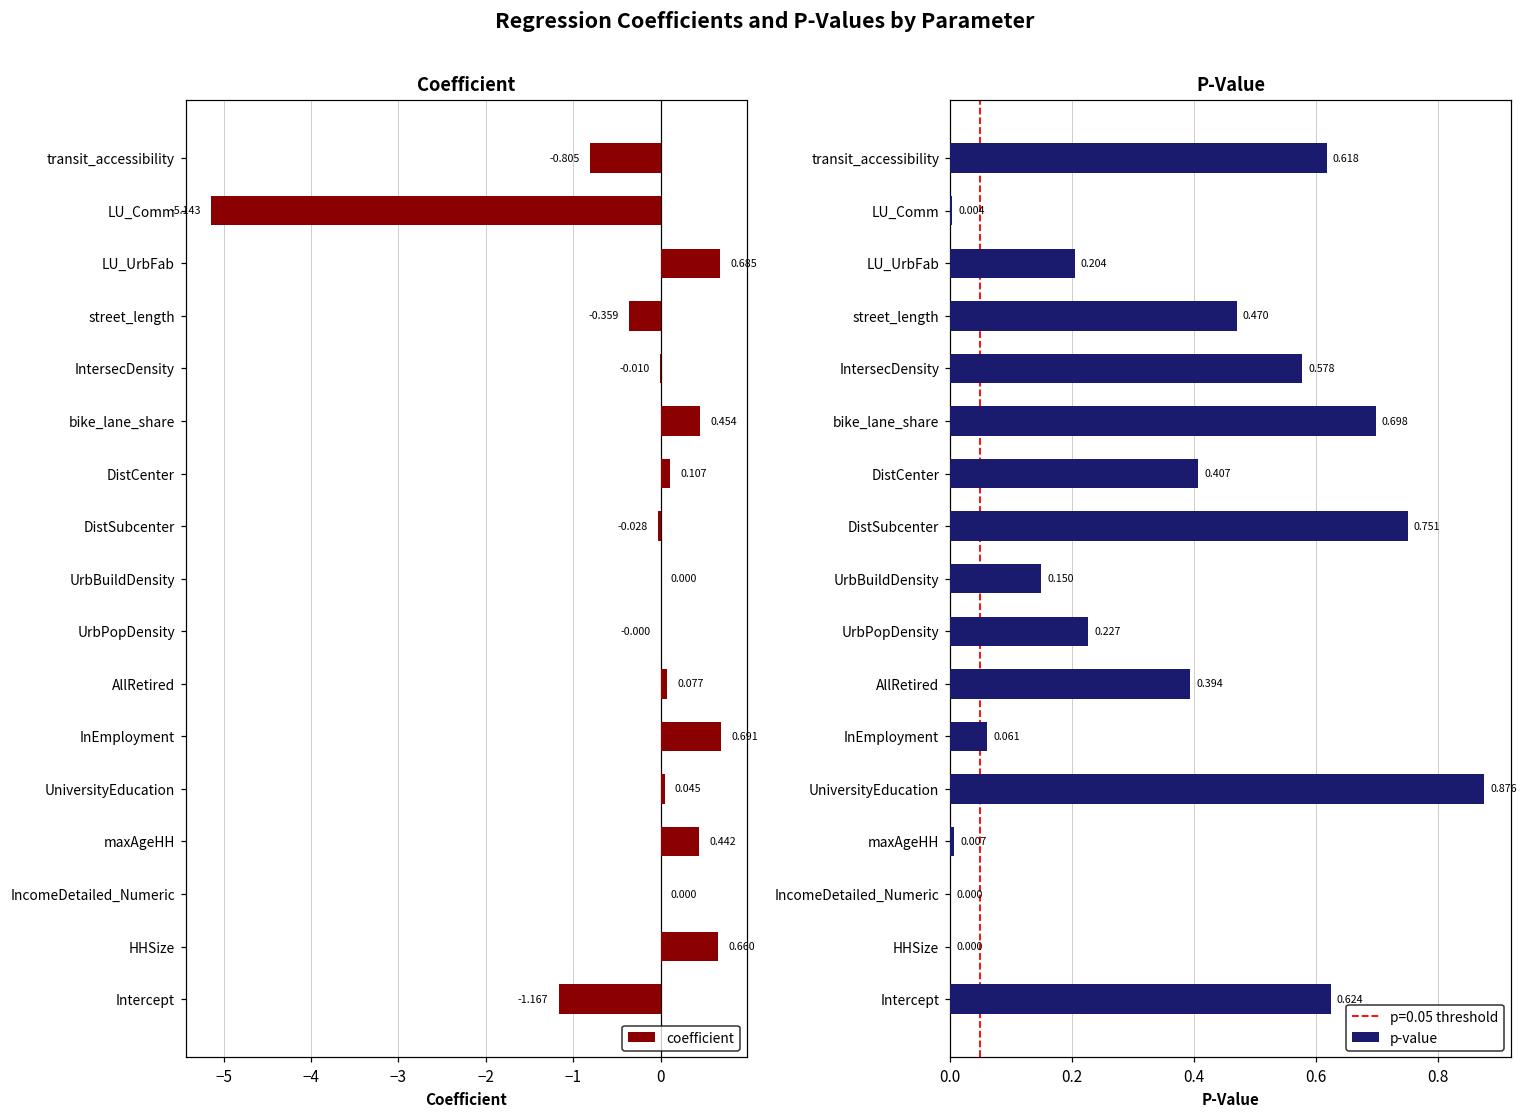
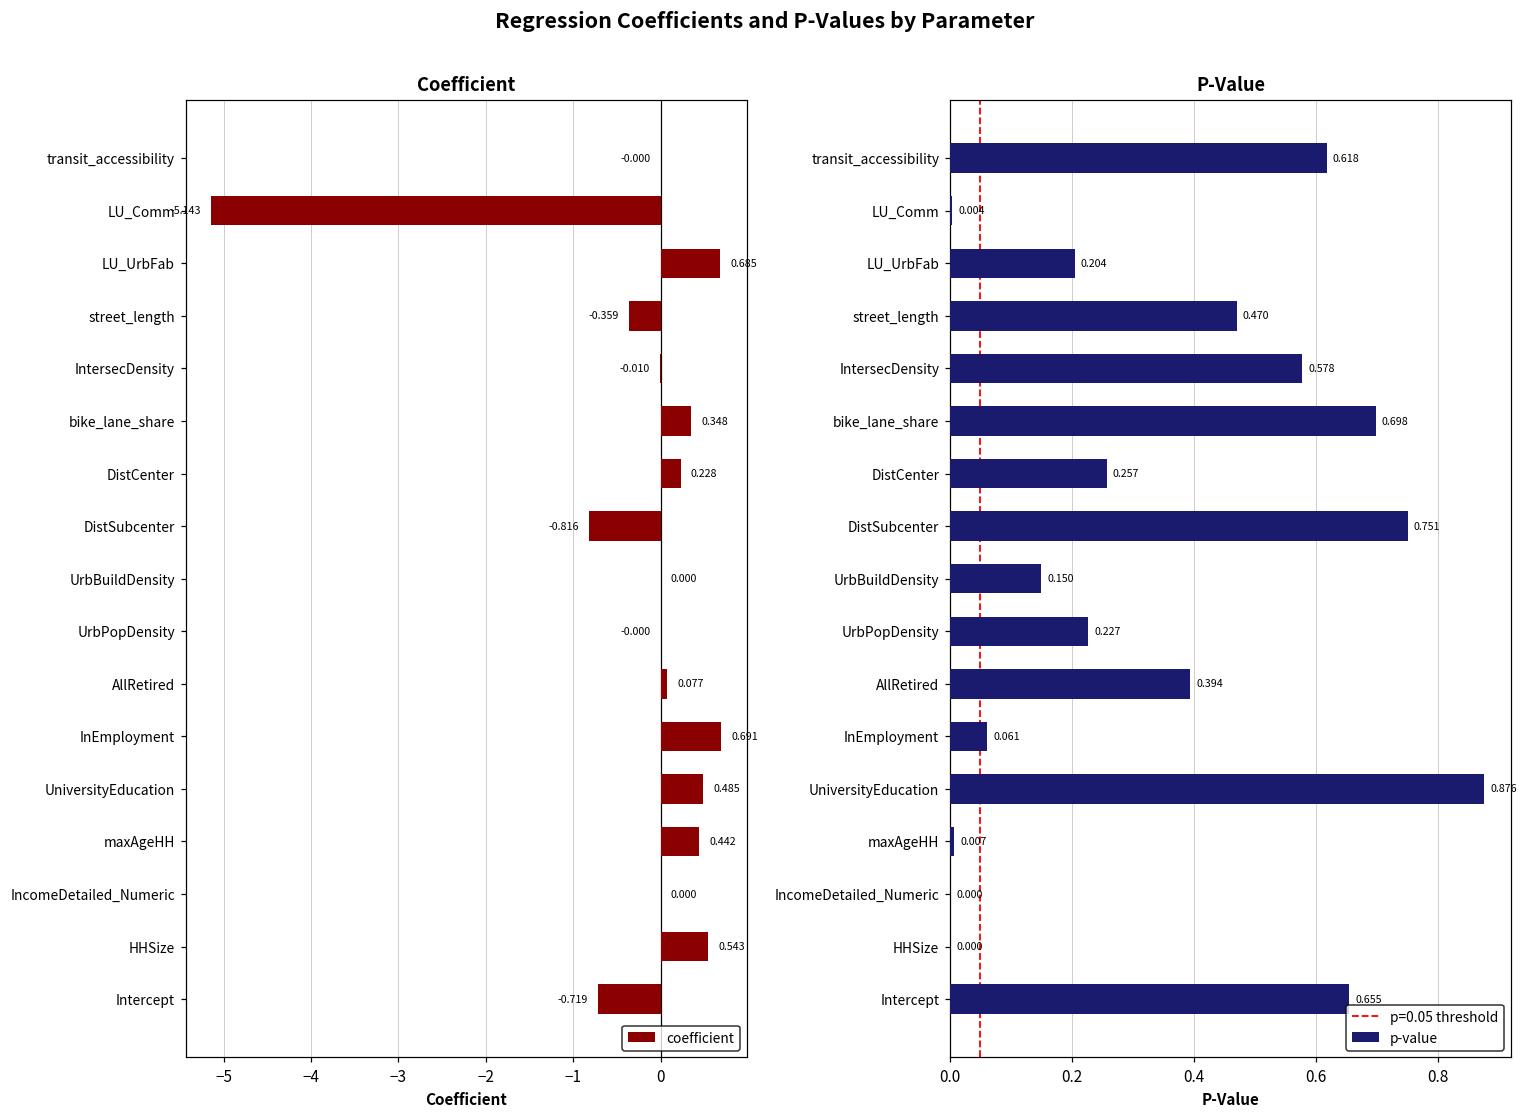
Coefficient, transit_accessibility: -0.805 -> -0.000
Coefficient, bike_lane_share: 0.454 -> 0.348
Coefficient, DistCenter: 0.107 -> 0.228
Coefficient, DistSubcenter: -0.028 -> -0.816
Coefficient, UniversityEducation: 0.045 -> 0.485
Coefficient, HHSize: 0.660 -> 0.543
Coefficient, Intercept: -1.167 -> -0.719
P-Value, DistCenter: 0.407 -> 0.257
P-Value, Intercept: 0.624 -> 0.655
